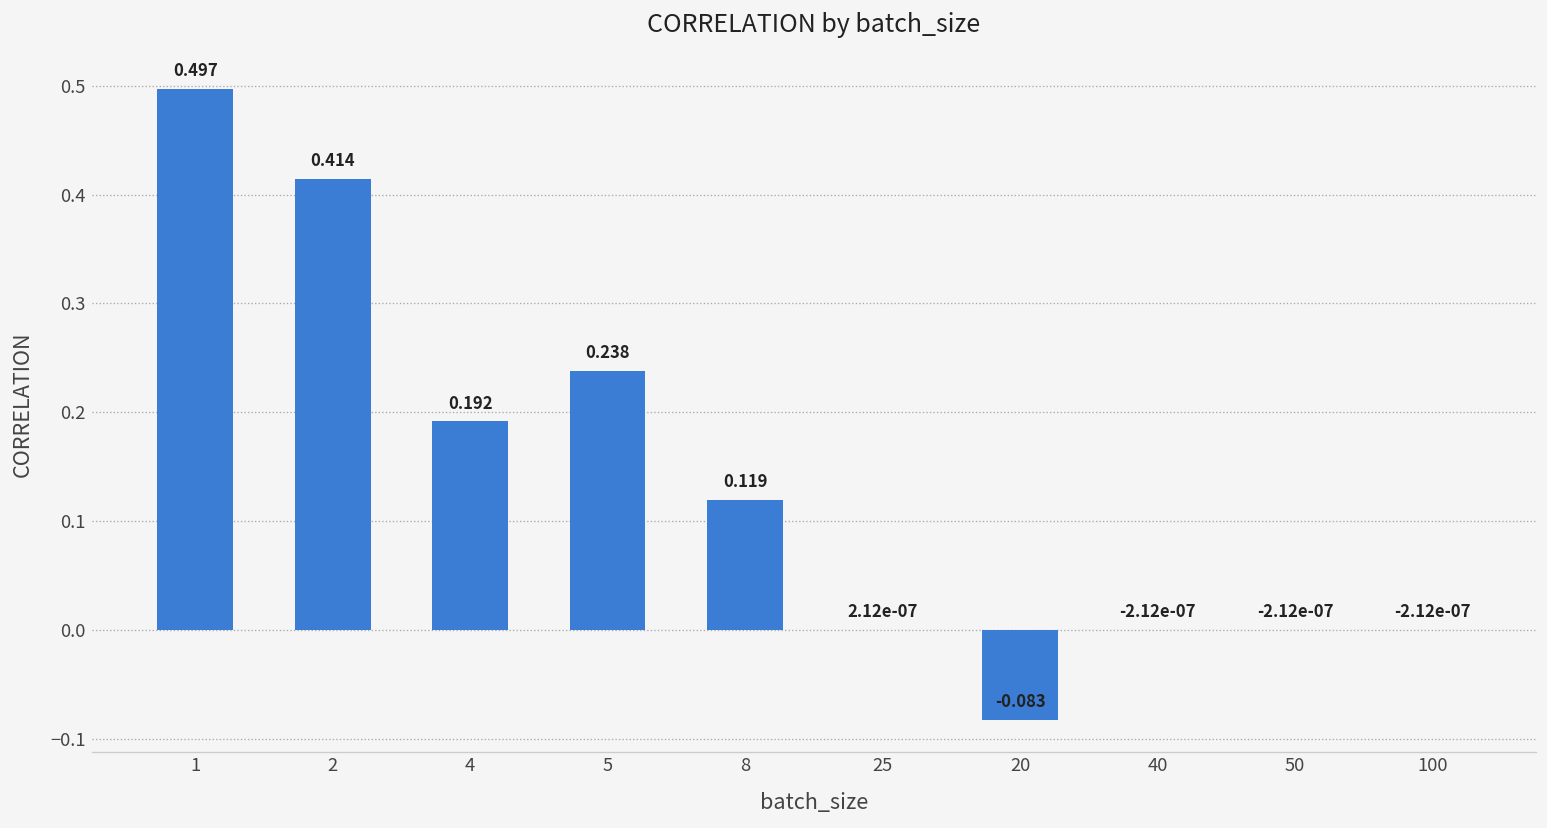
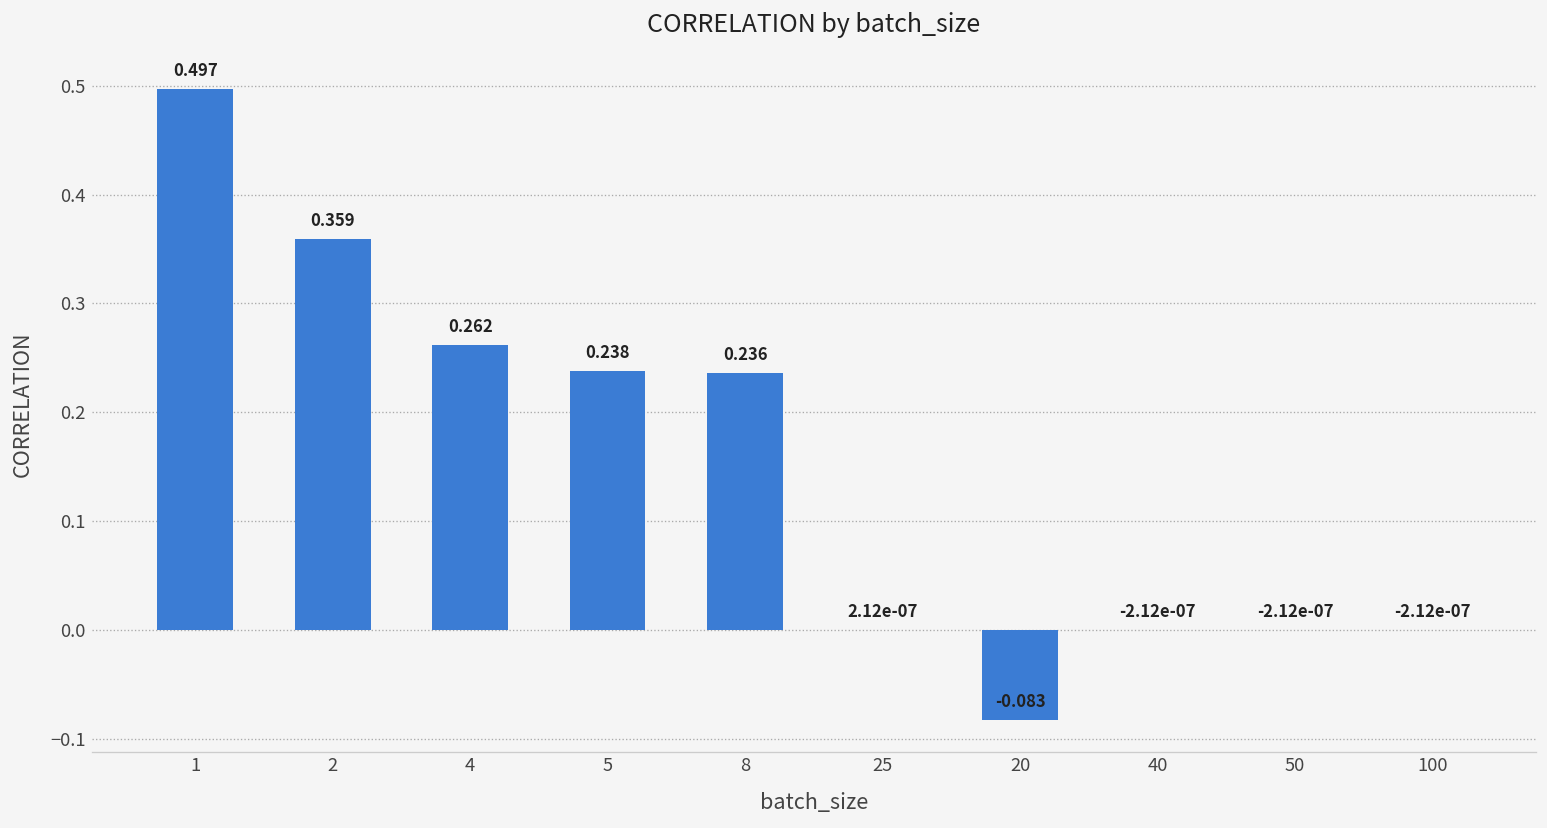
2: 0.414 -> 0.359
4: 0.192 -> 0.262
8: 0.119 -> 0.236
